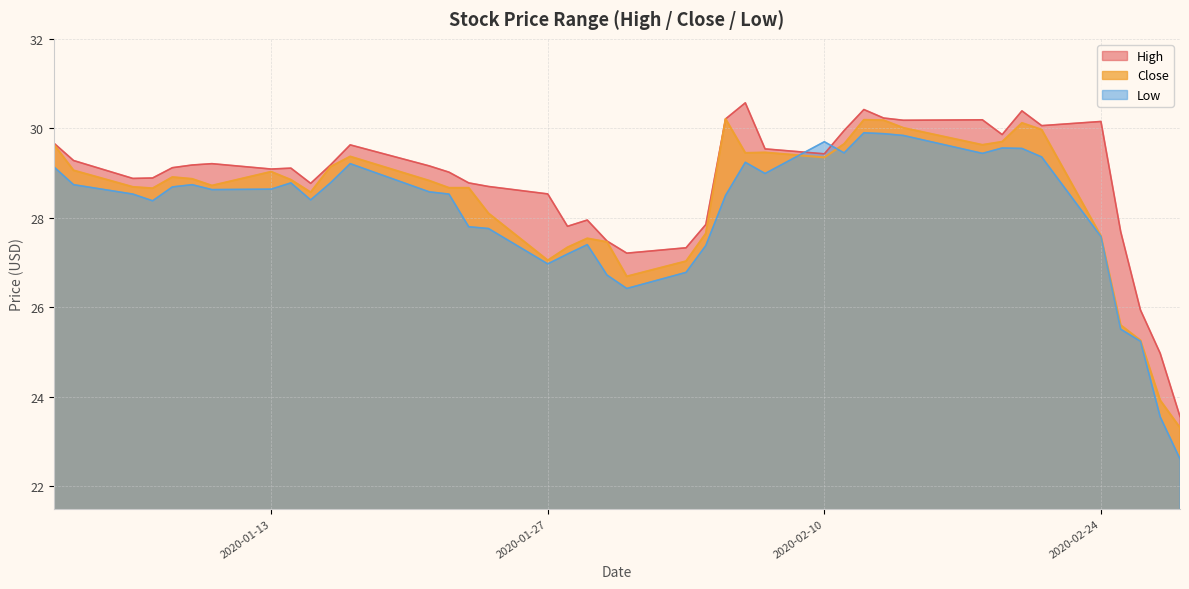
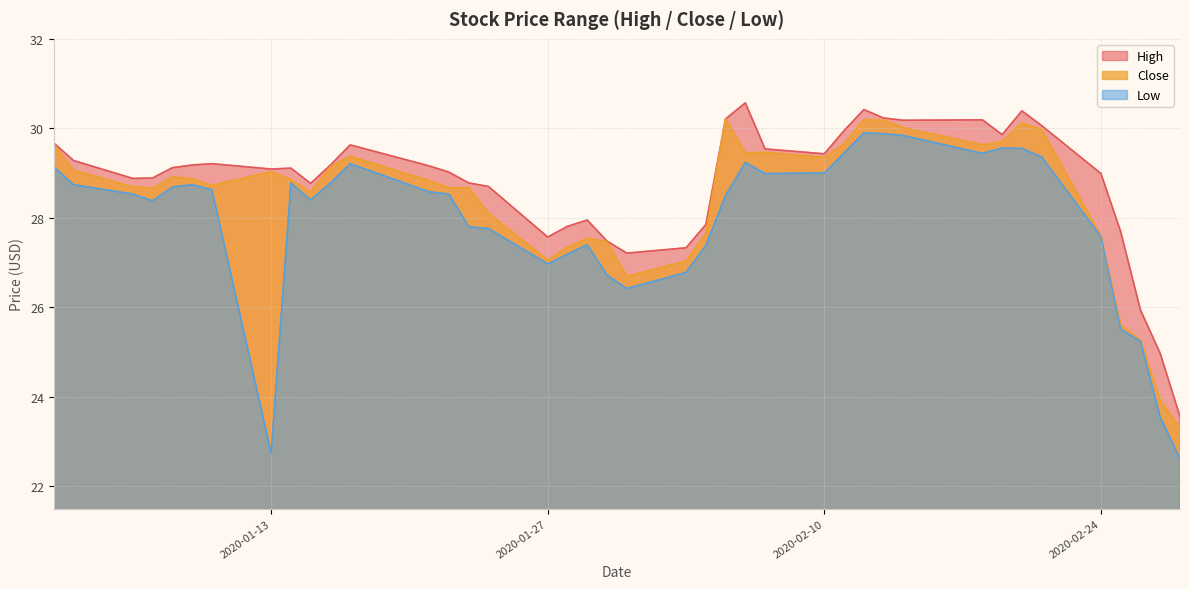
Low, 2020-01-13: 28.6 -> 22.7
High, 2020-01-27: 28.5 -> 27.6
Low, 2020-02-10: 29.7 -> 29.0
High, 2020-02-24: 30.2 -> 29.0
